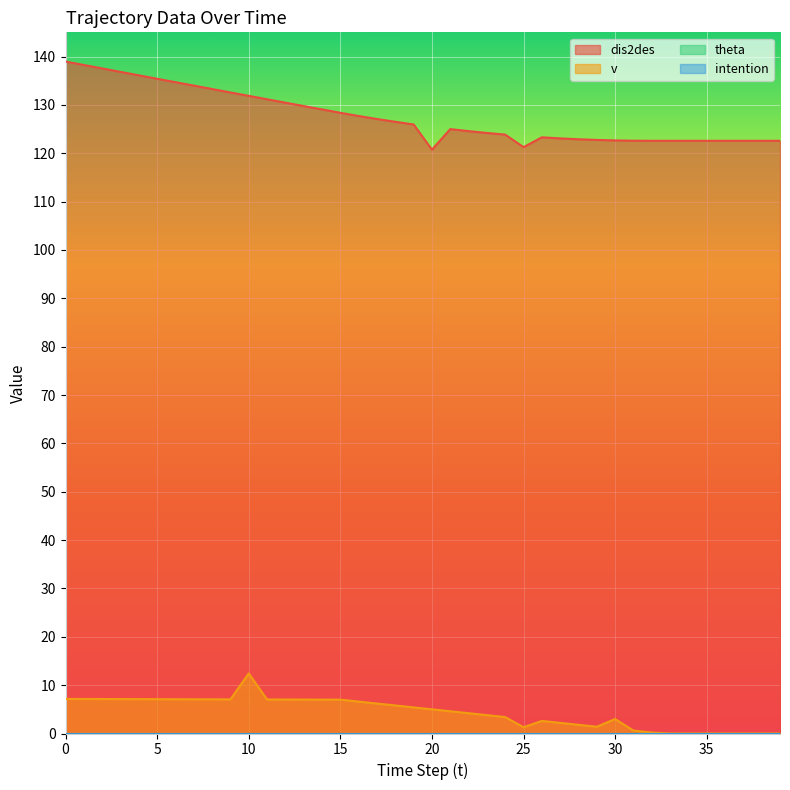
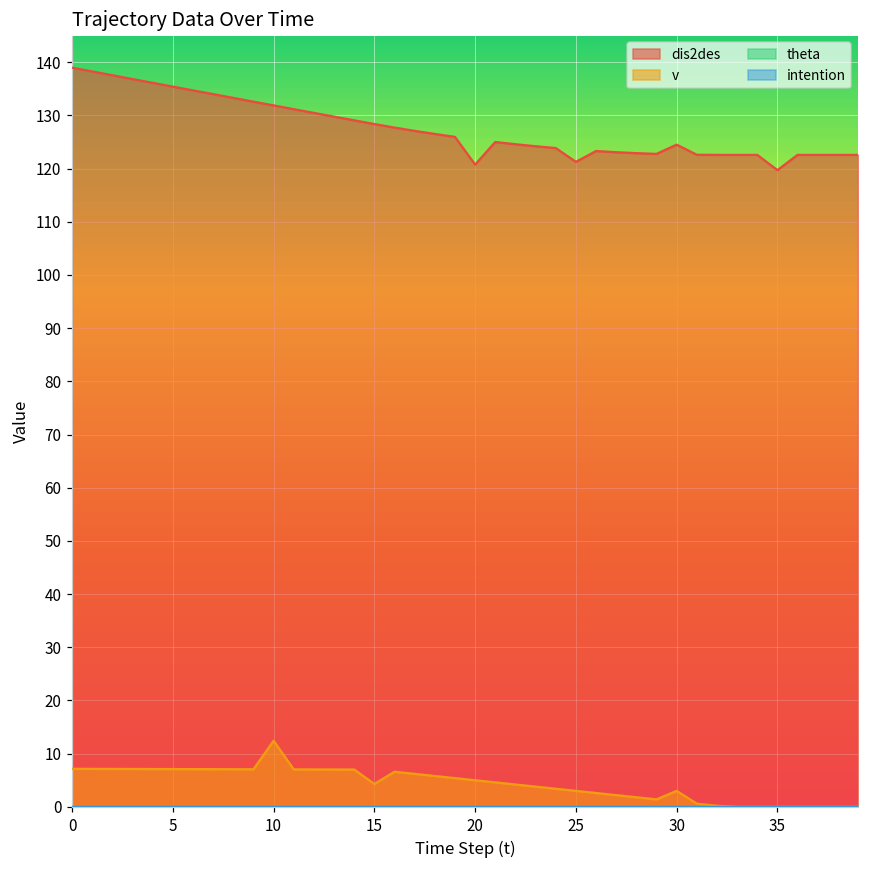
v, 15: 7 -> 4
v, 25: 1 -> 3
dis2des, 30: 123 -> 124
dis2des, 35: 123 -> 120
